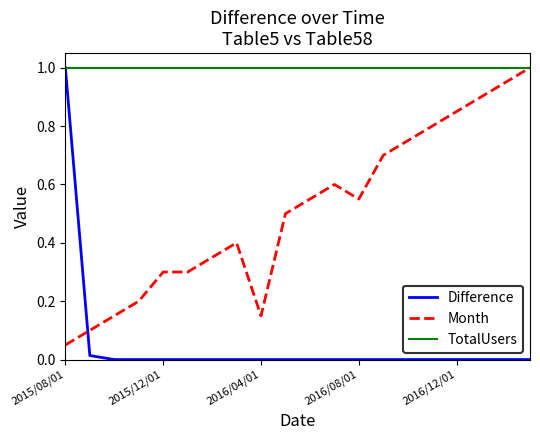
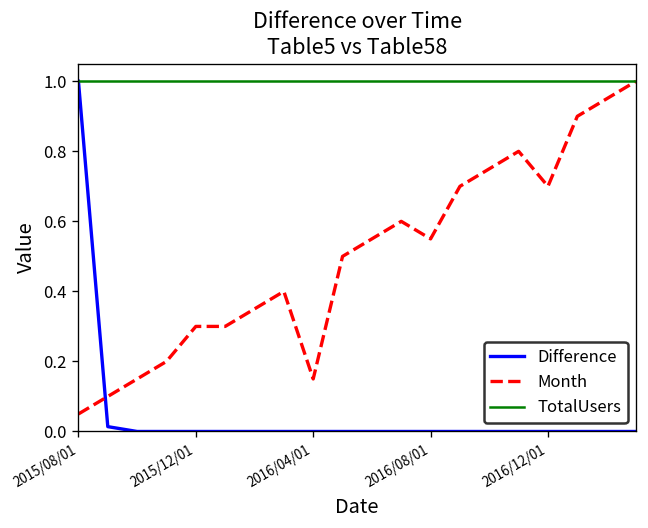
Month, 2016/12/01: 0.85 -> 0.70
